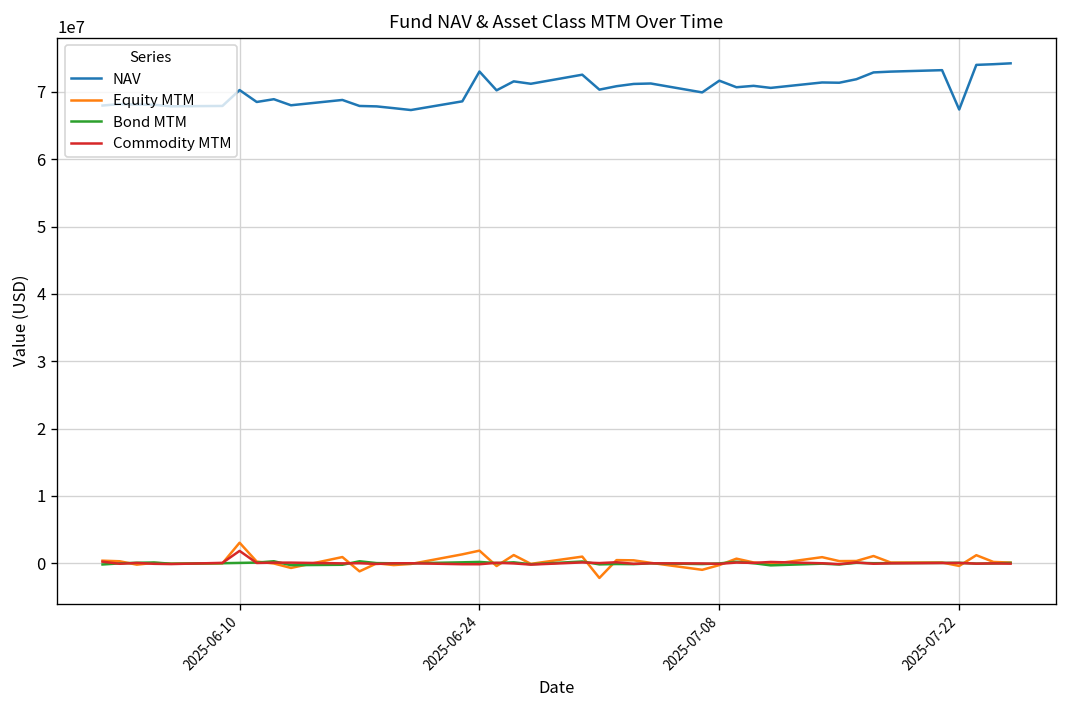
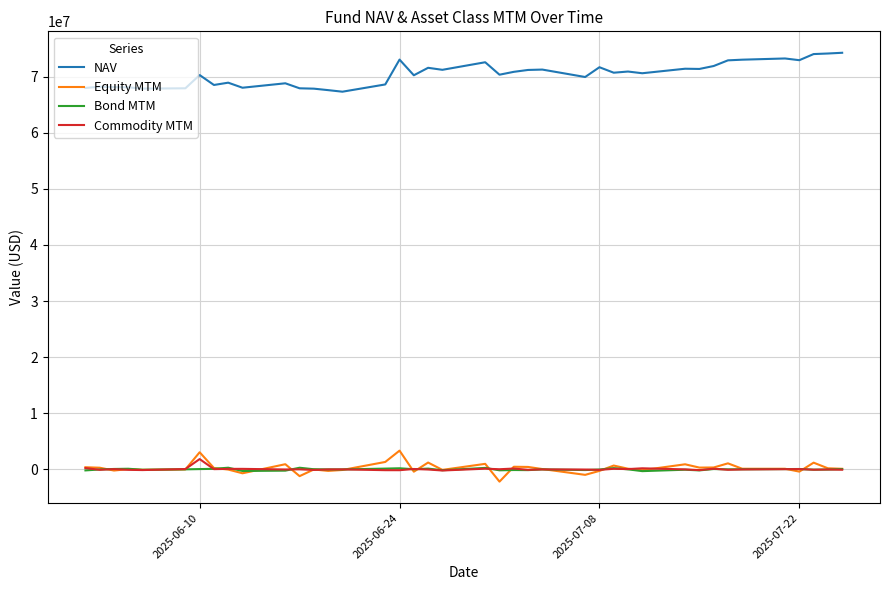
Equity MTM, 2025-06-24: 2000000 -> 3000000
NAV, 2025-07-22: 67000000 -> 73000000
